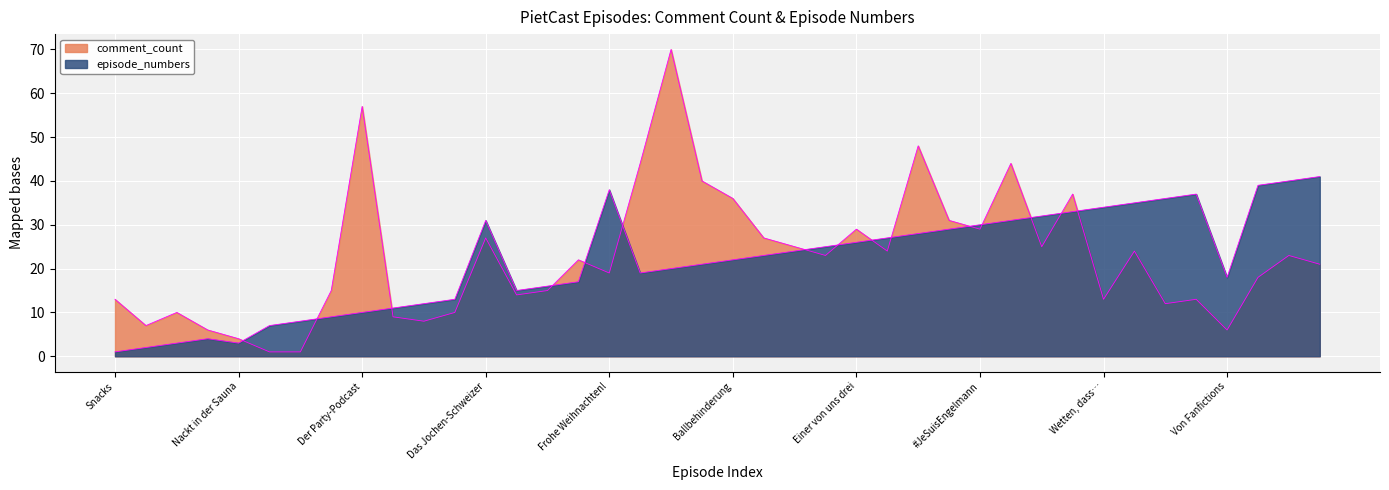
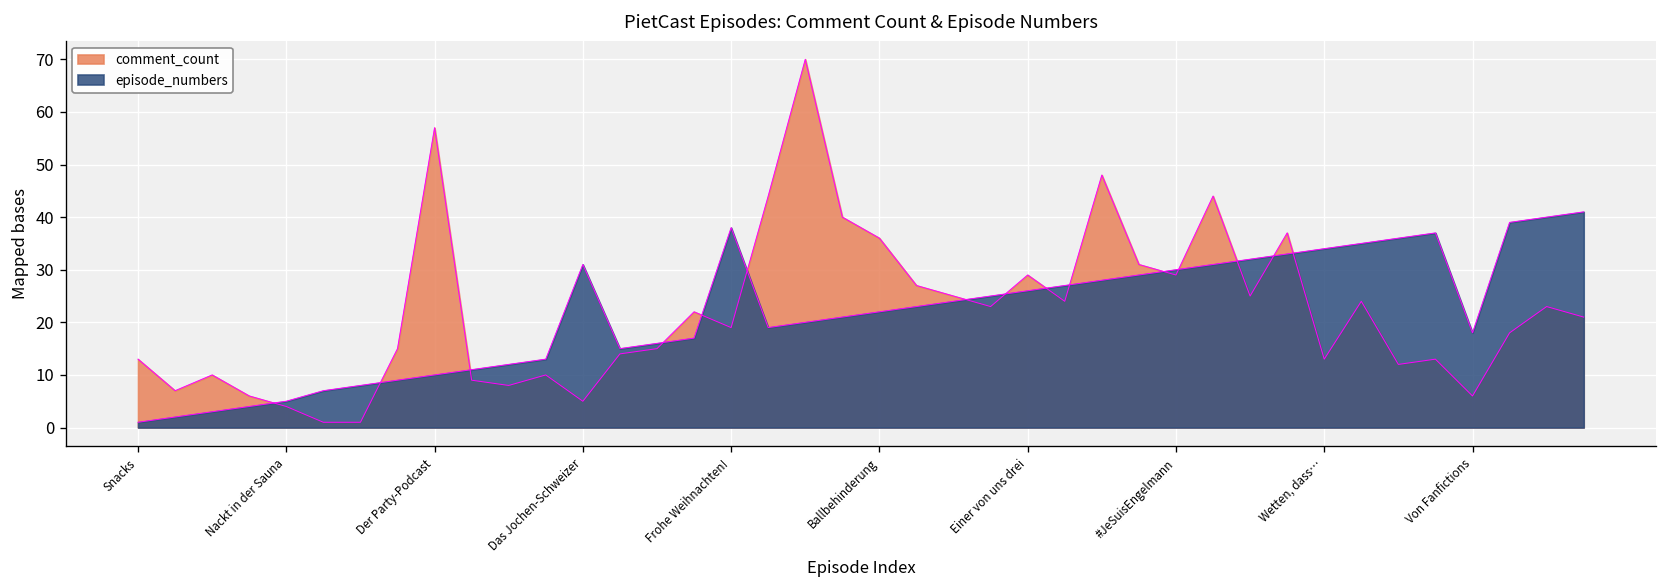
episode_numbers, Nackt in der Sauna: 3 -> 5
comment_count, Das Jochen-Schweizer: 27 -> 5
